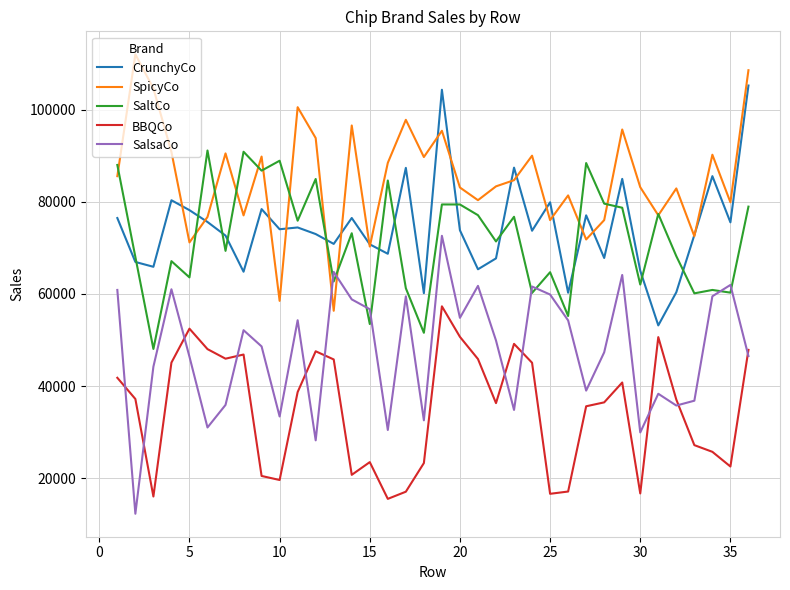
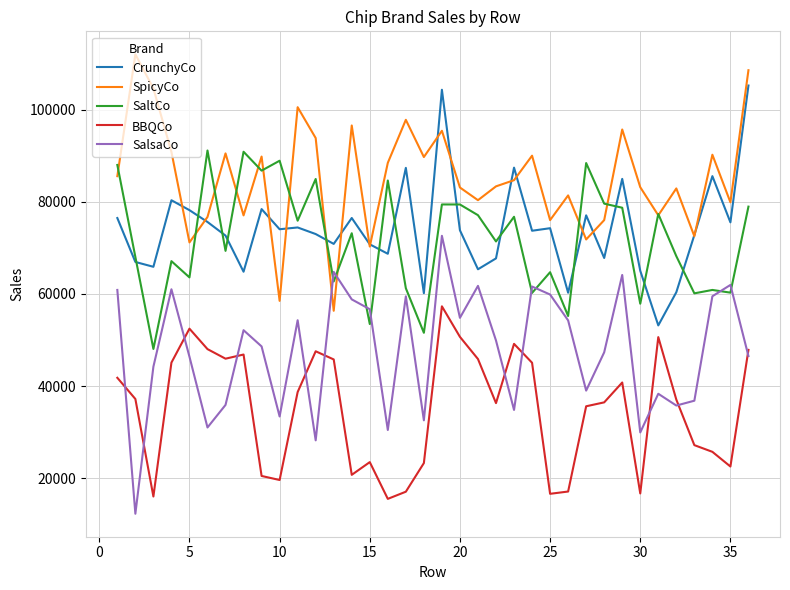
CrunchyCo, 25: 80000 -> 74000
SaltCo, 30: 62000 -> 58000
